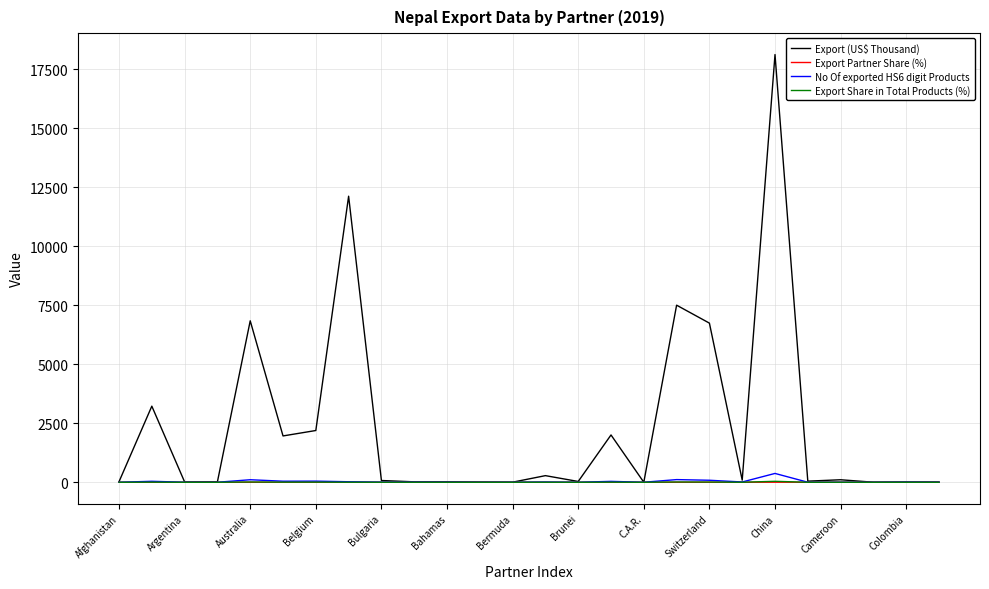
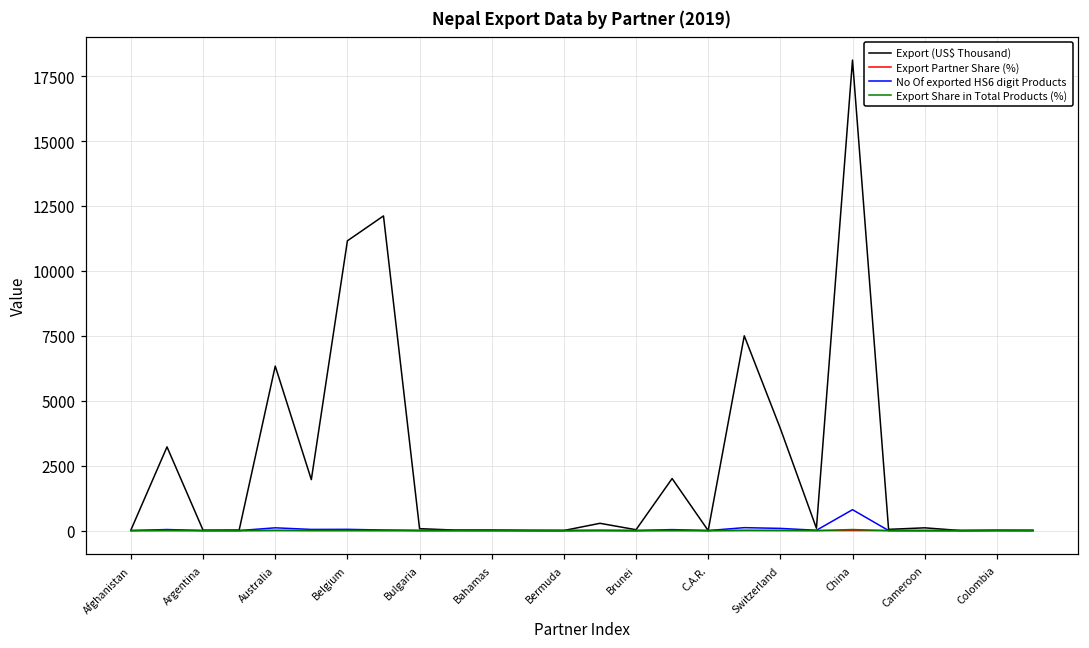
Export (US$ Thousand), Australia: 6800 -> 6300
Export (US$ Thousand), Belgium: 2200 -> 11200
Export (US$ Thousand), Switzerland: 6700 -> 3900
No Of exported HS6 digit Products, China: 400 -> 800
